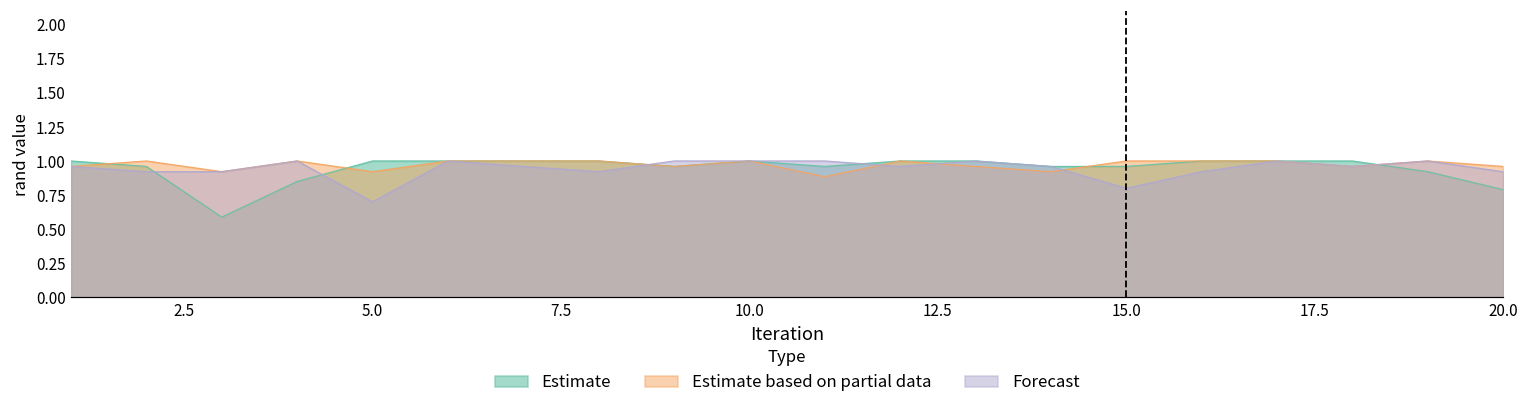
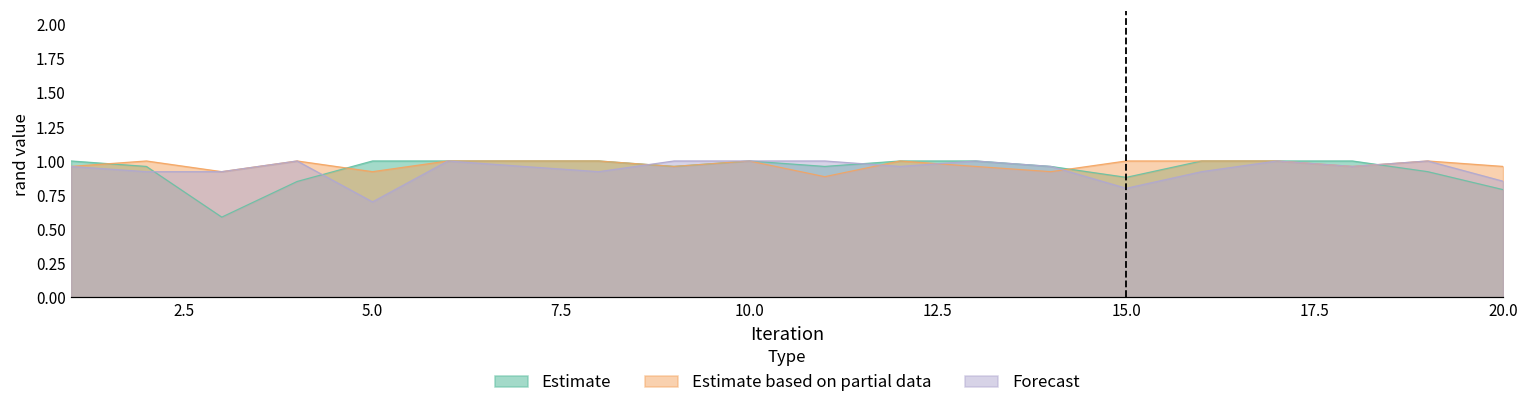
Estimate, 15.0: 0.96 -> 0.88
Forecast, 20.0: 0.92 -> 0.85
